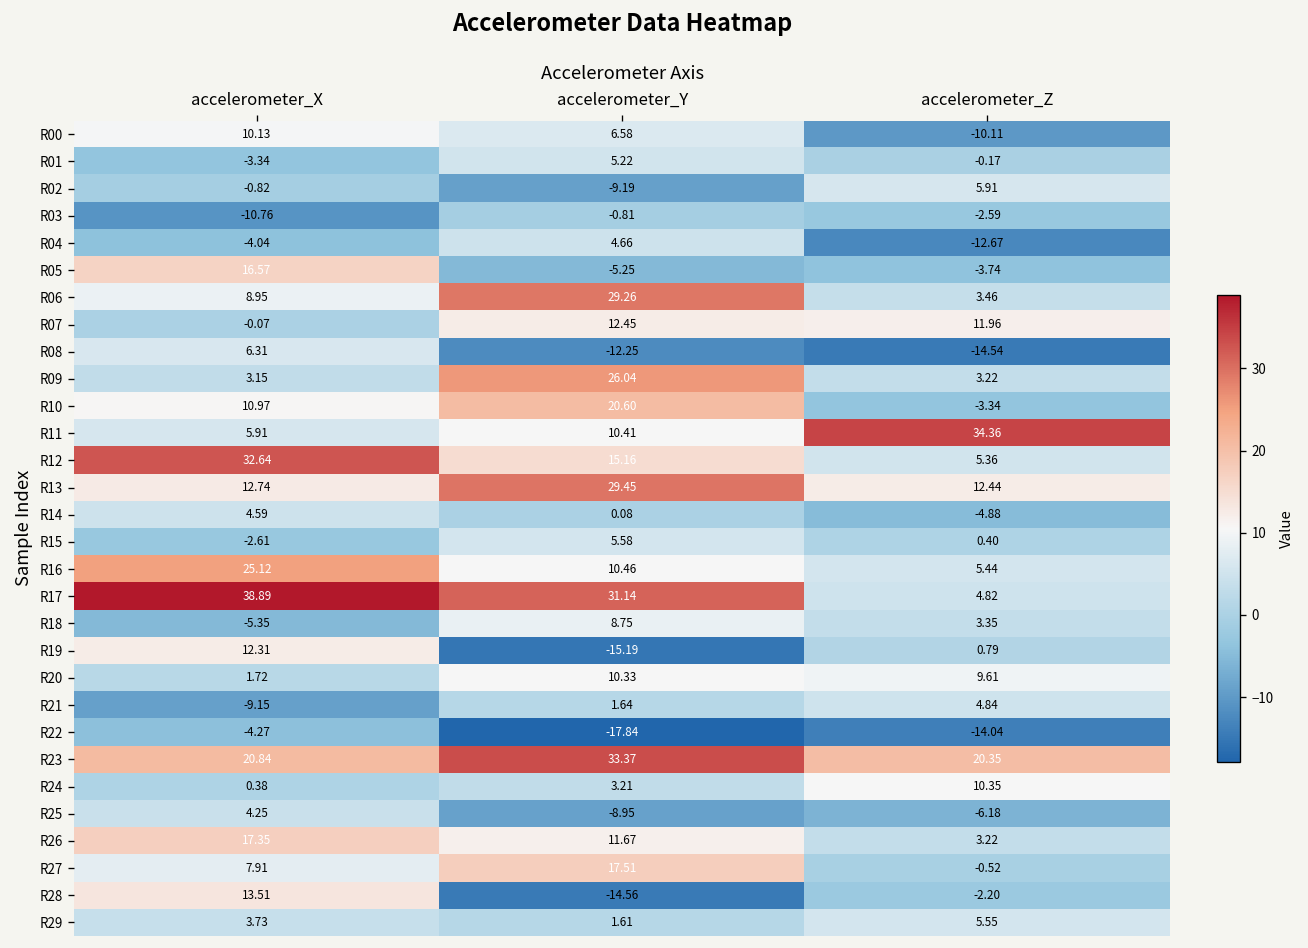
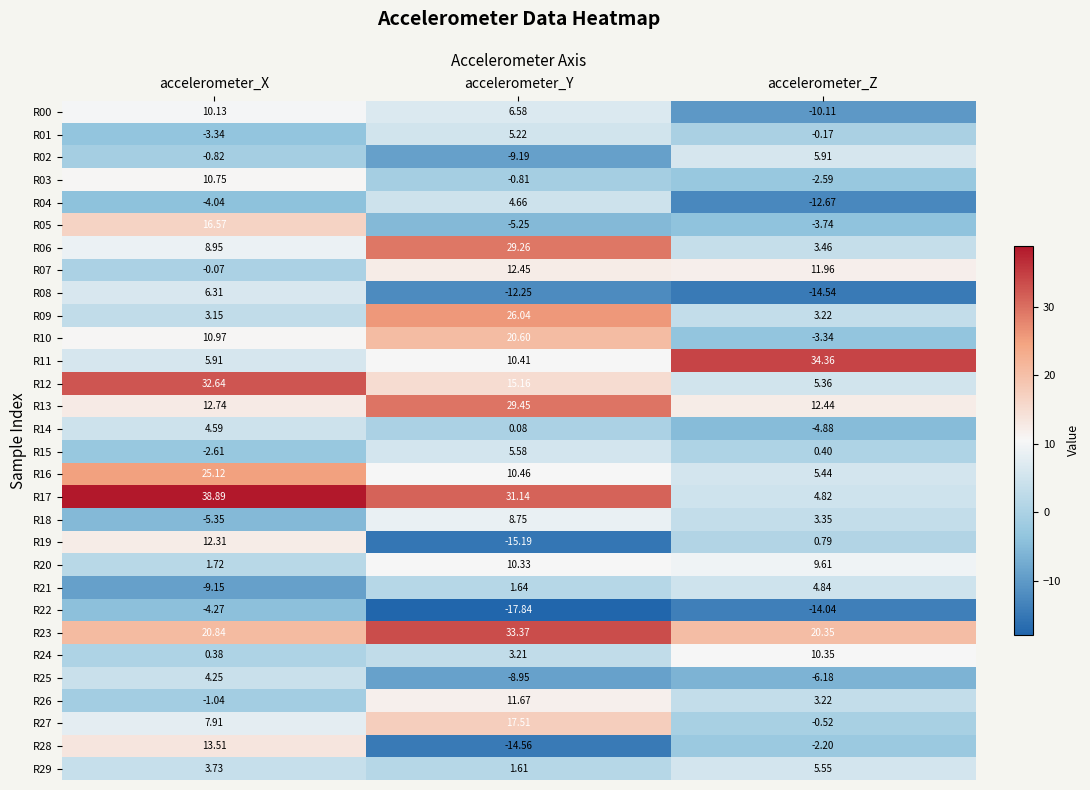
R03, accelerometer_X: -10.76 -> 10.75
R26, accelerometer_X: 17.35 -> -1.04
